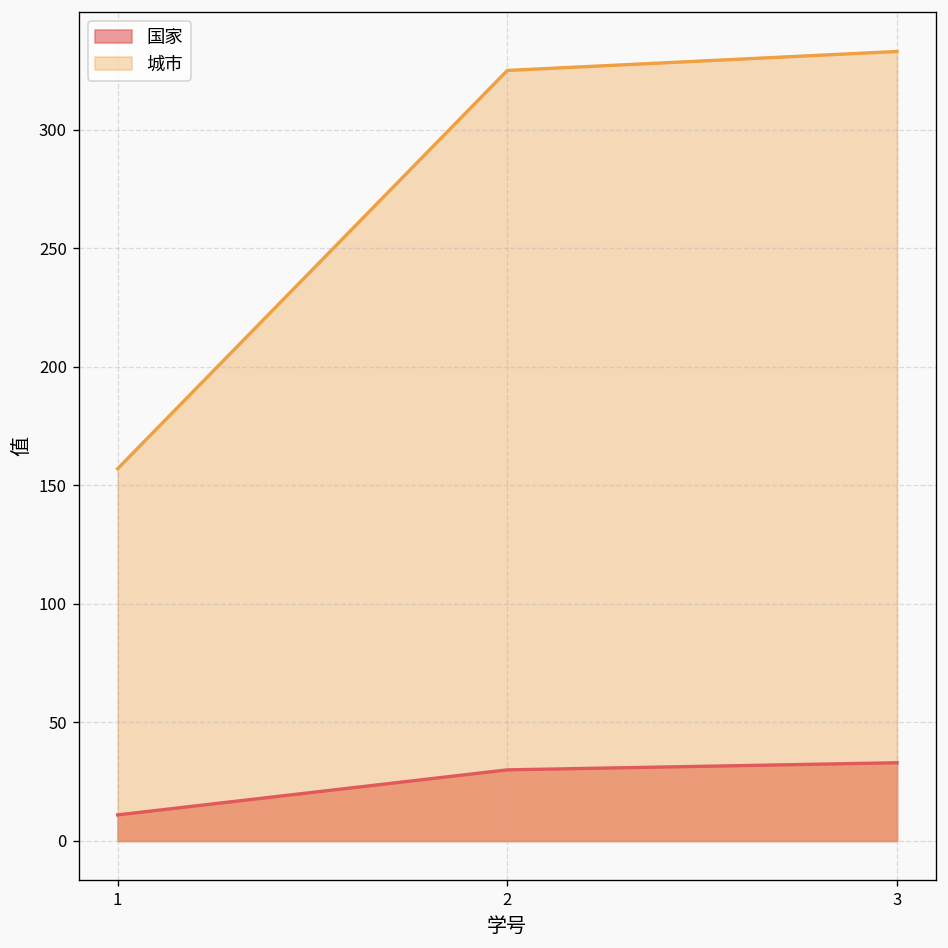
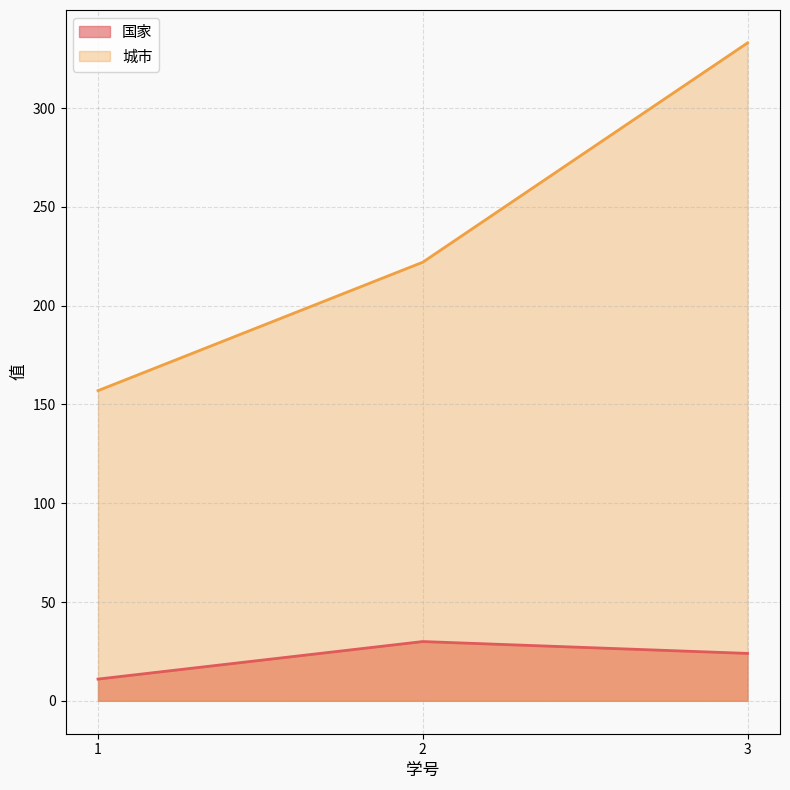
城市, 2: 325 -> 222
国家, 3: 33 -> 24
